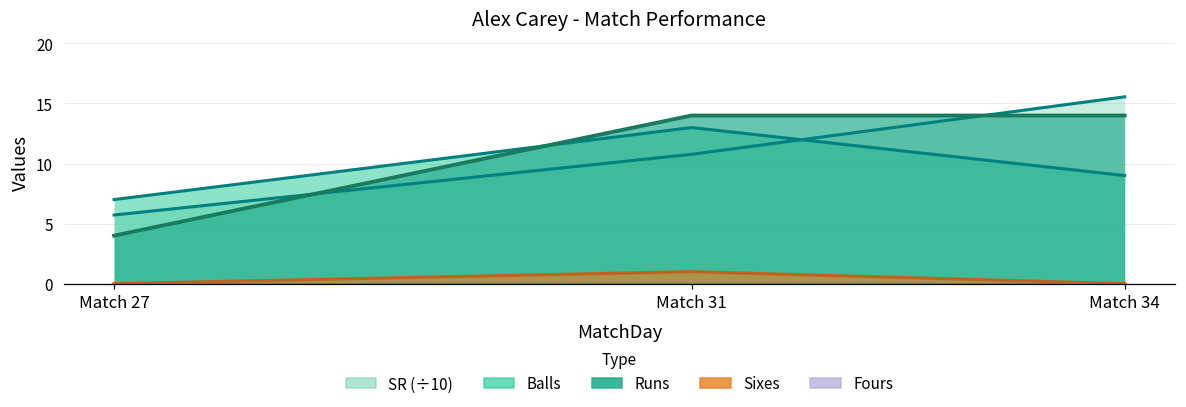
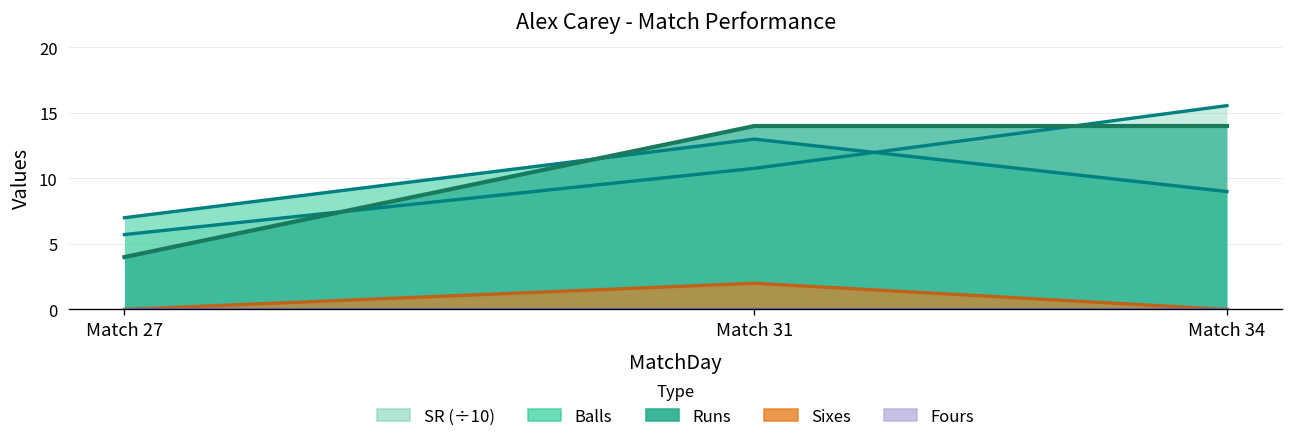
Sixes, Match 31: 1 -> 2
